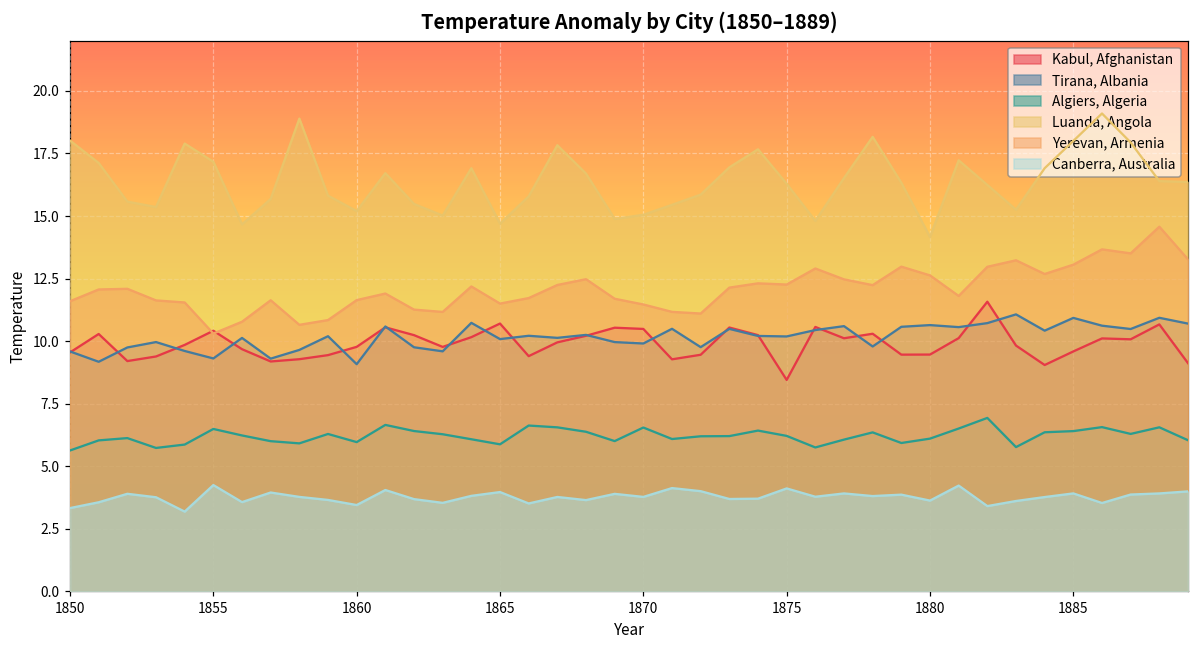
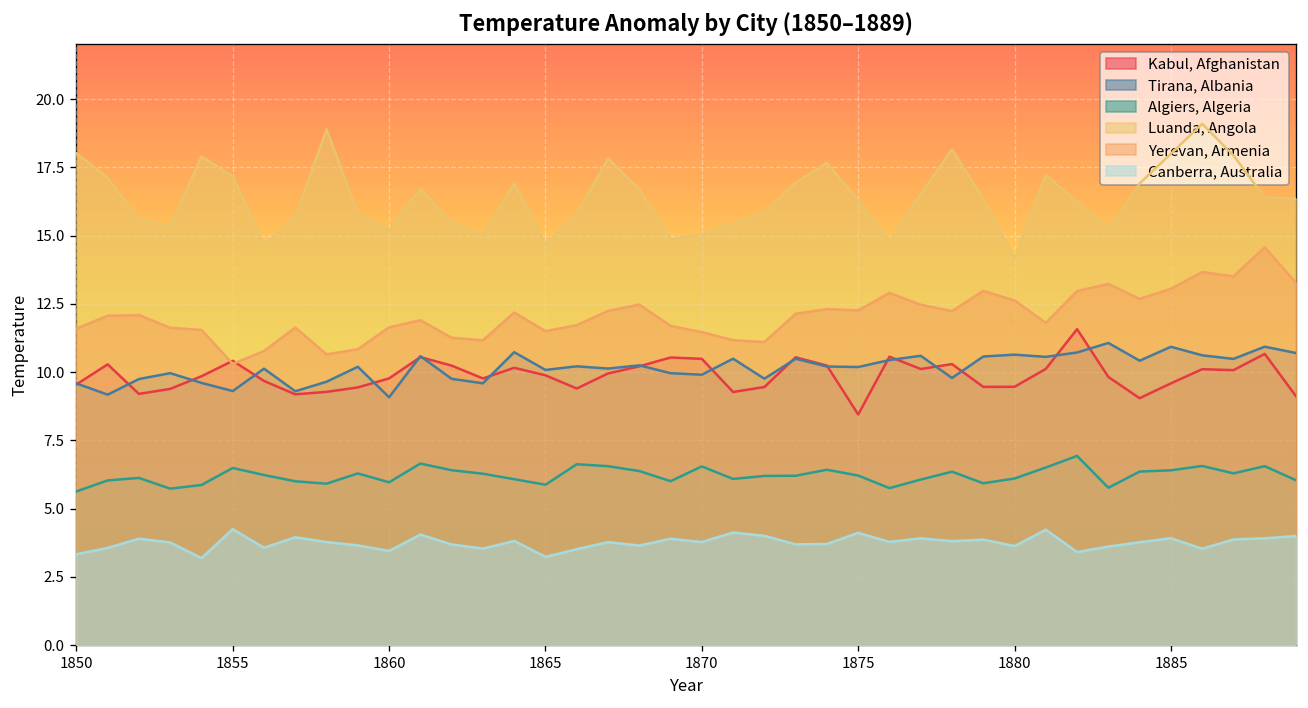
Kabul, Afghanistan, 1865: 10.7 -> 9.9
Canberra, Australia, 1865: 4.0 -> 3.2
